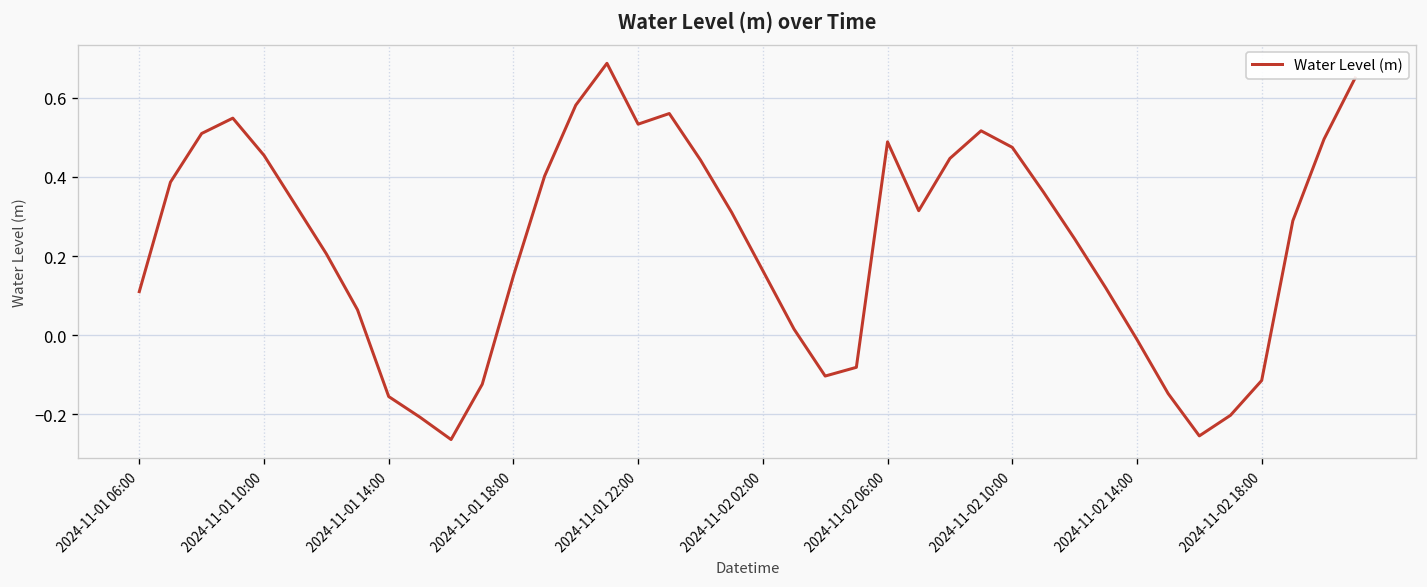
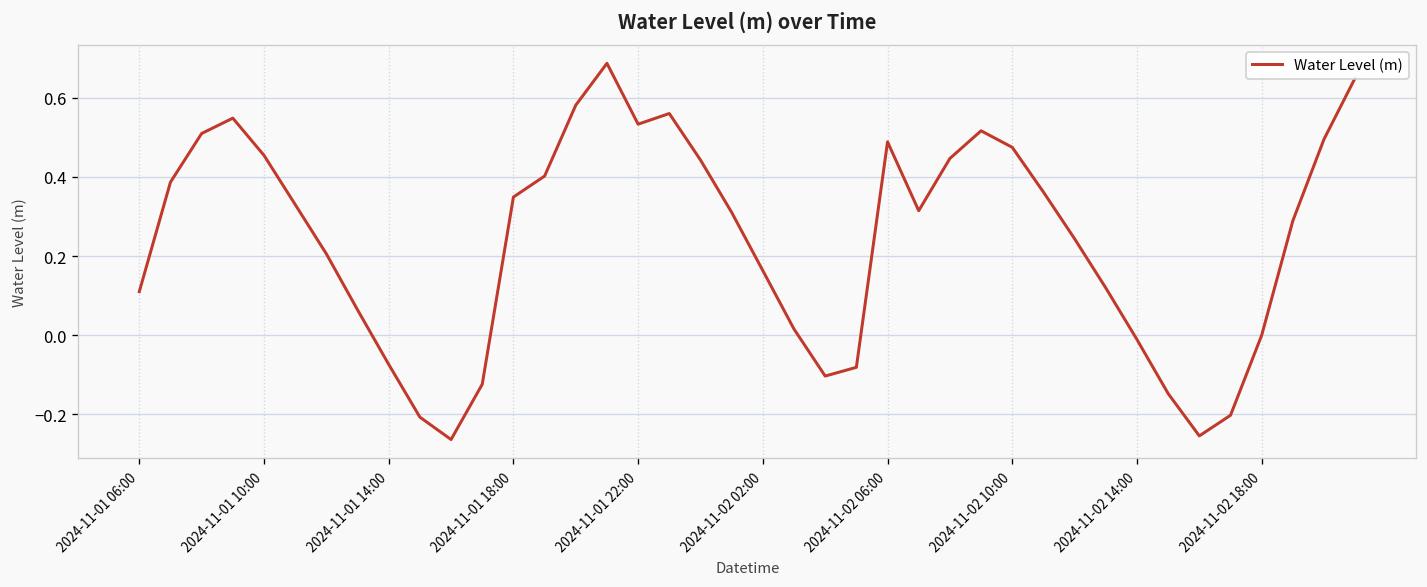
2024-11-01 14:00: -0.16 -> -0.07
2024-11-01 18:00: 0.15 -> 0.35
2024-11-02 18:00: -0.12 -> 0.00
